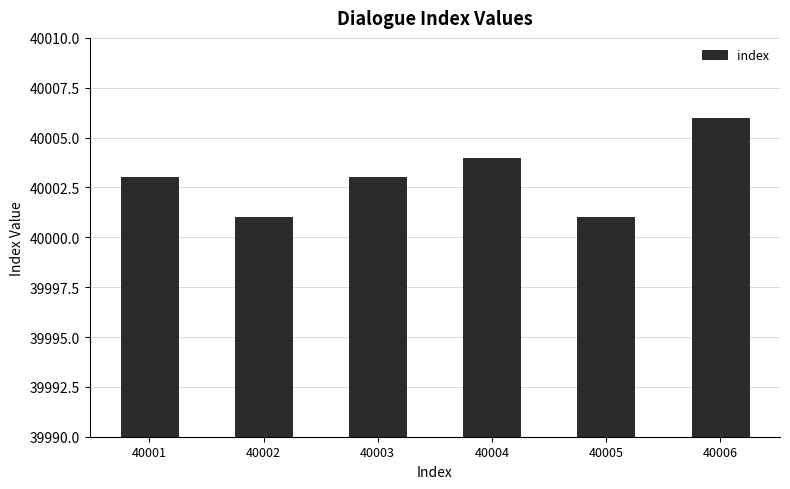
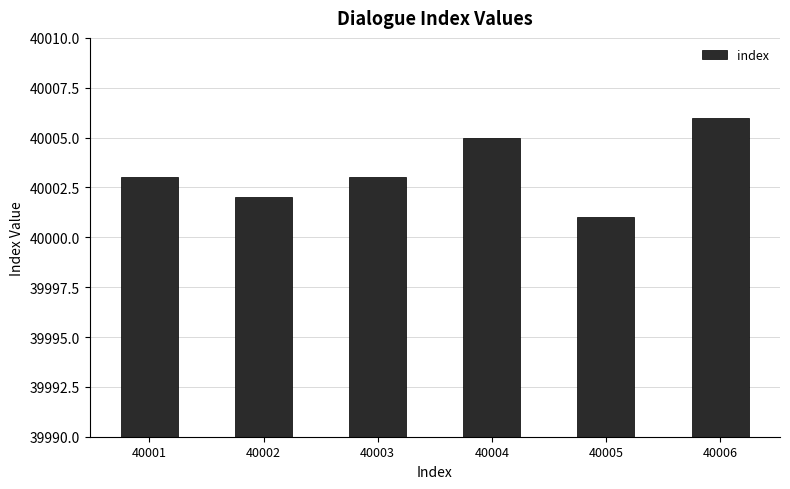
40002: 40001 -> 40002
40004: 40004 -> 40005
